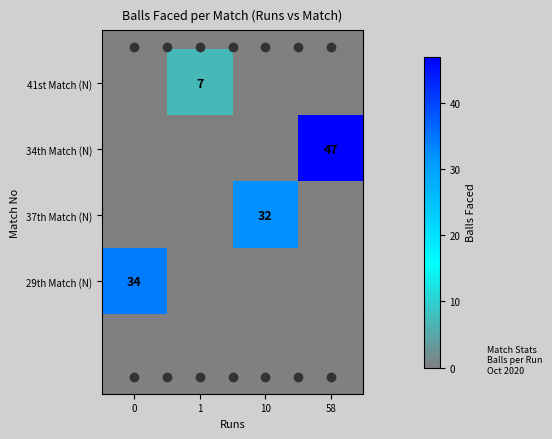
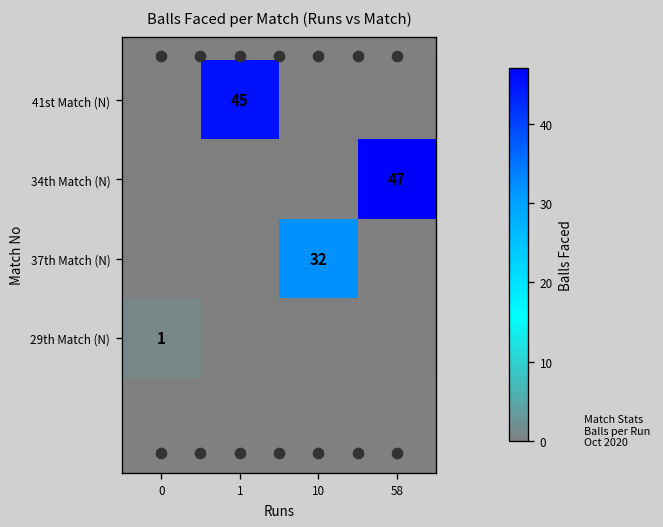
41st Match (N), 1: 7 -> 45
29th Match (N), 0: 34 -> 1
